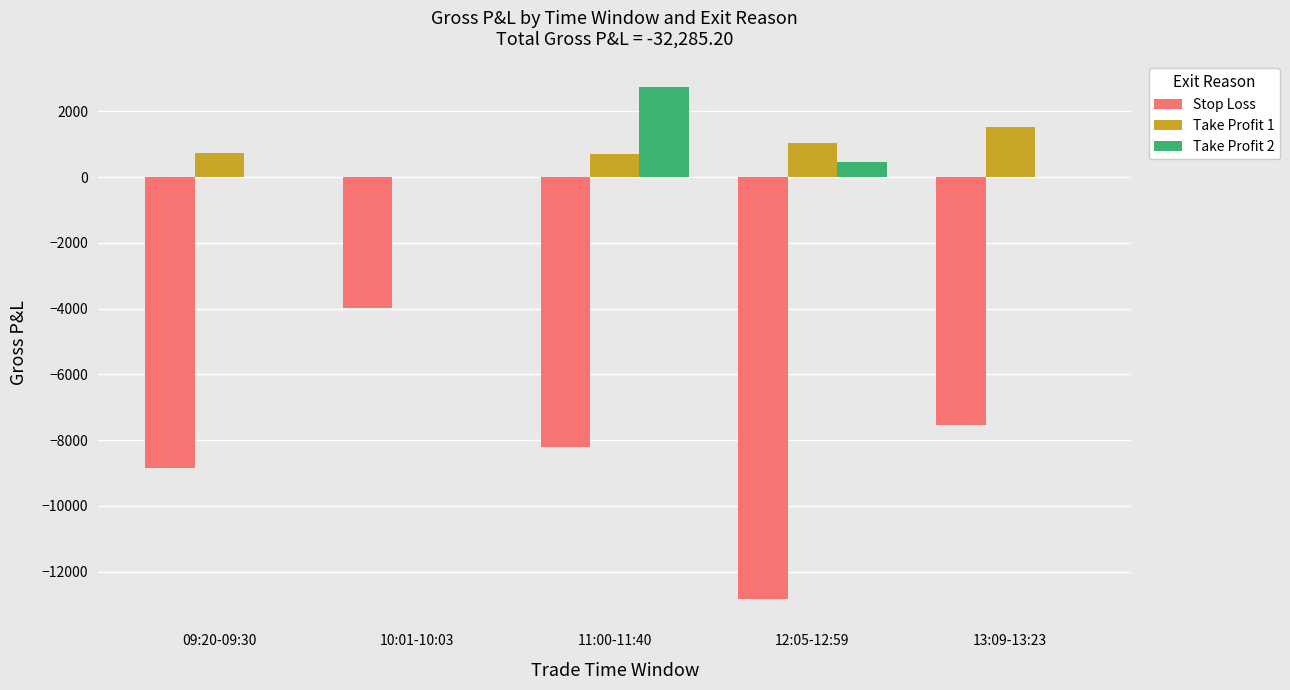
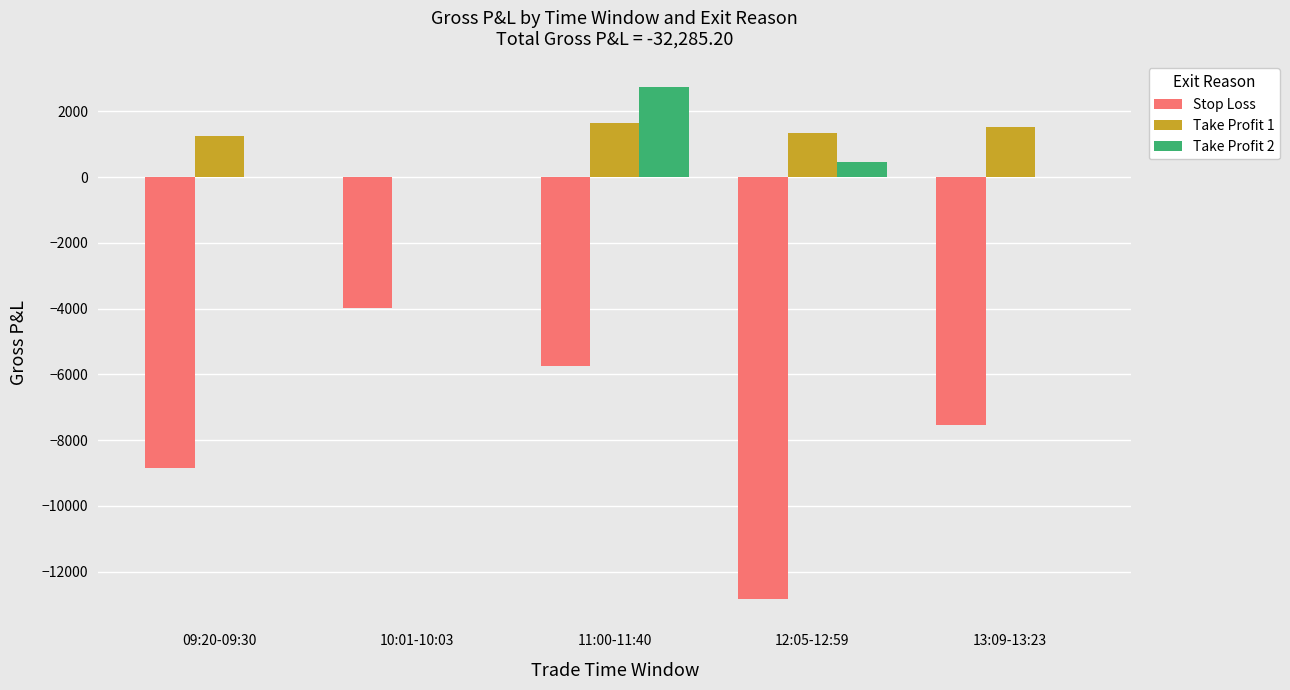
Take Profit 1, 09:20-09:30: 700 -> 1300
Stop Loss, 11:00-11:40: -8200 -> -5700
Take Profit 1, 11:00-11:40: 700 -> 1600
Take Profit 1, 12:05-12:59: 1000 -> 1300
